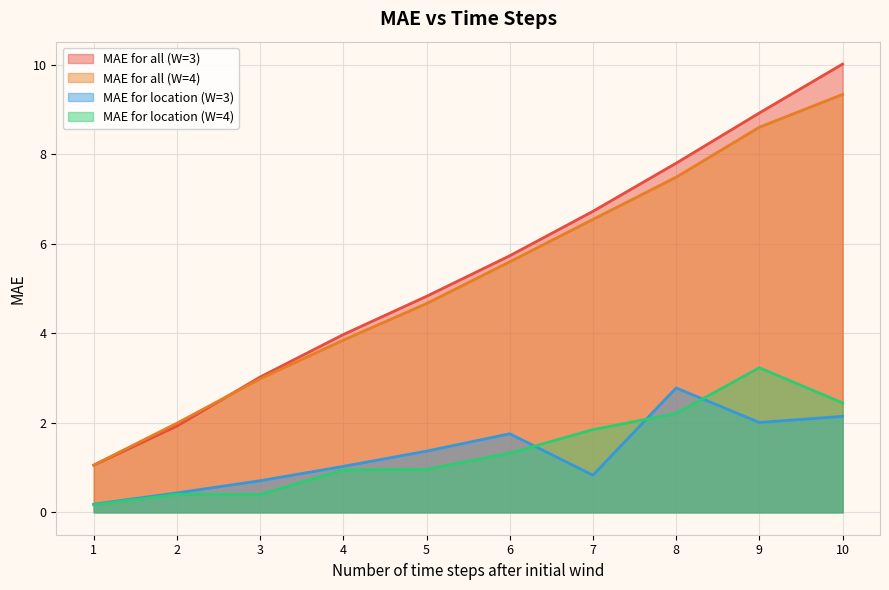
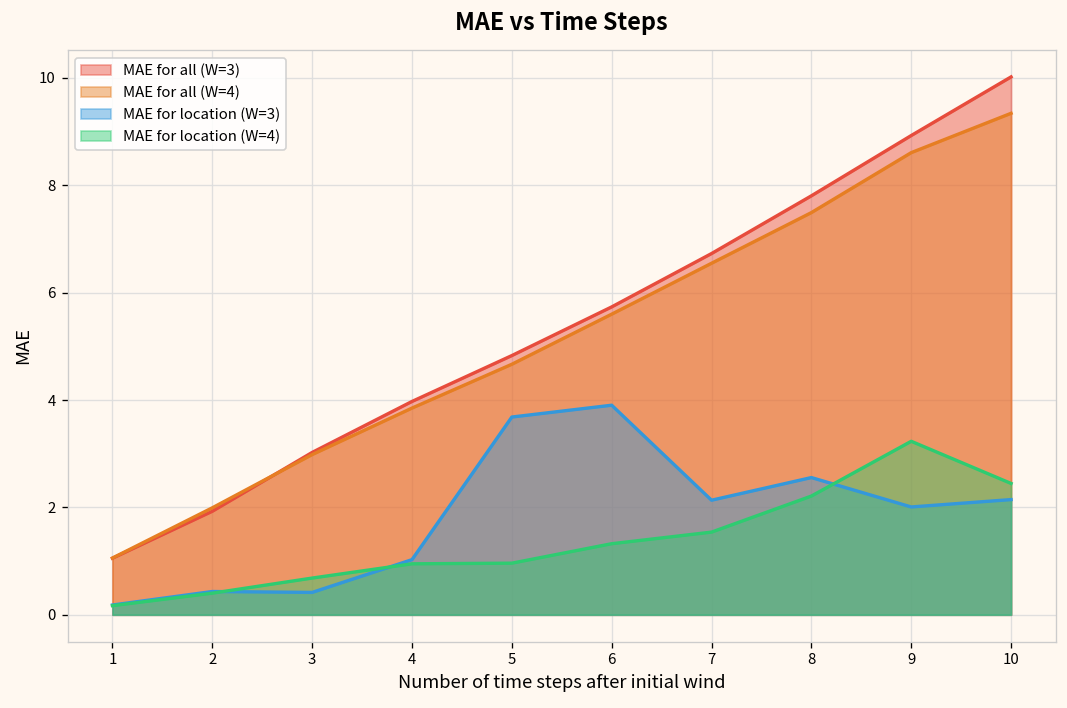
MAE for location (W=3), 3: 0.7 -> 0.4
MAE for location (W=4), 3: 0.4 -> 0.7
MAE for location (W=3), 5: 1.4 -> 3.7
MAE for location (W=3), 6: 1.8 -> 3.9
MAE for location (W=3), 7: 0.8 -> 2.1
MAE for location (W=4), 7: 1.8 -> 1.5
MAE for location (W=3), 8: 2.8 -> 2.6
